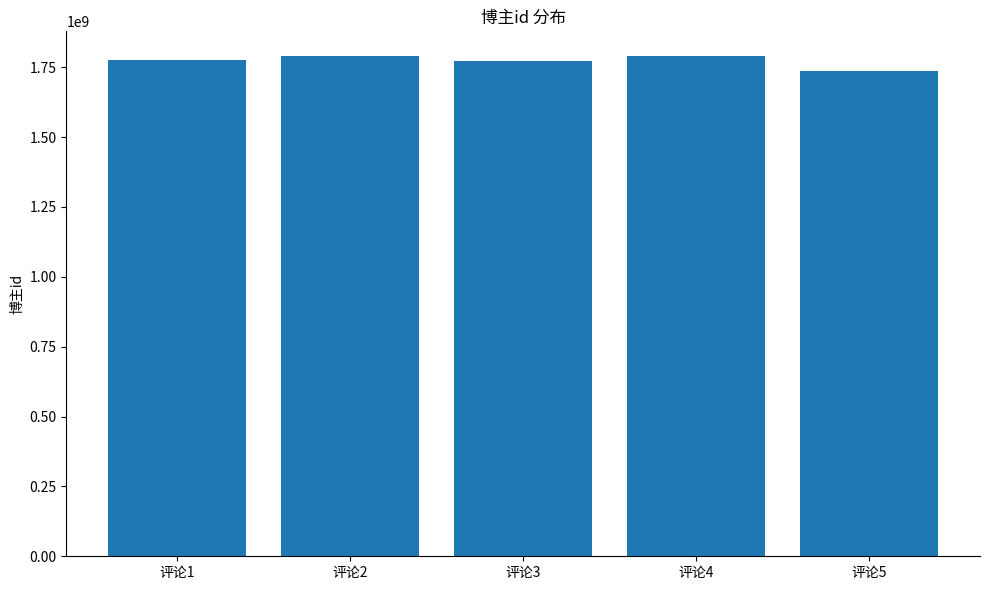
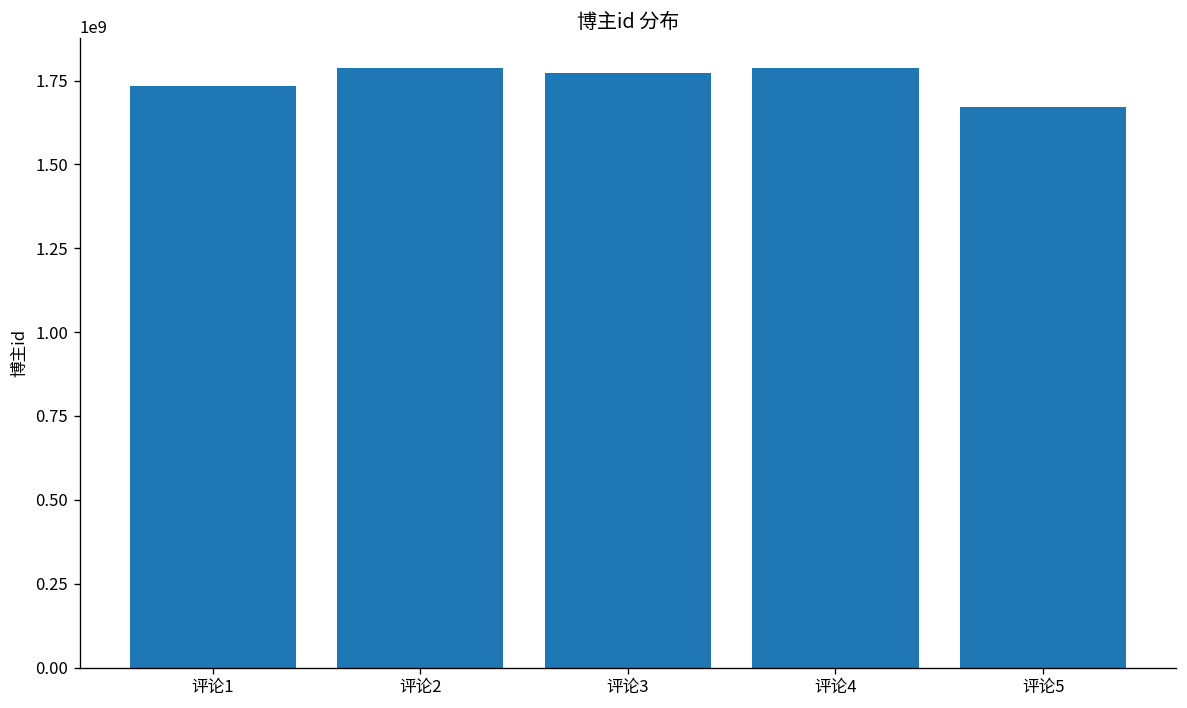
评论1: 1780000000 -> 1740000000
评论5: 1740000000 -> 1670000000
